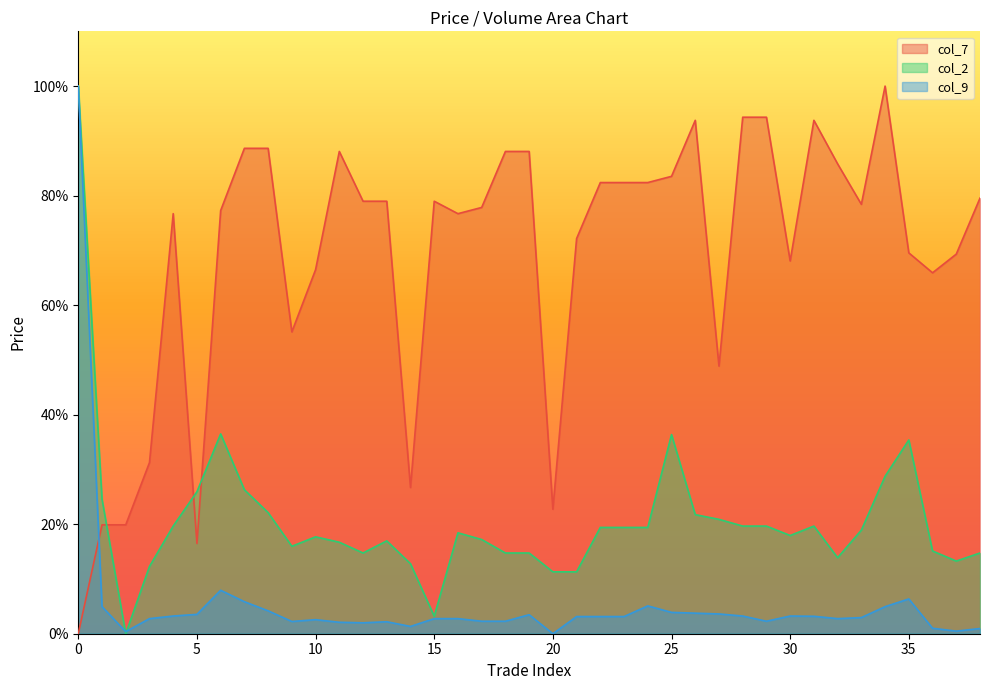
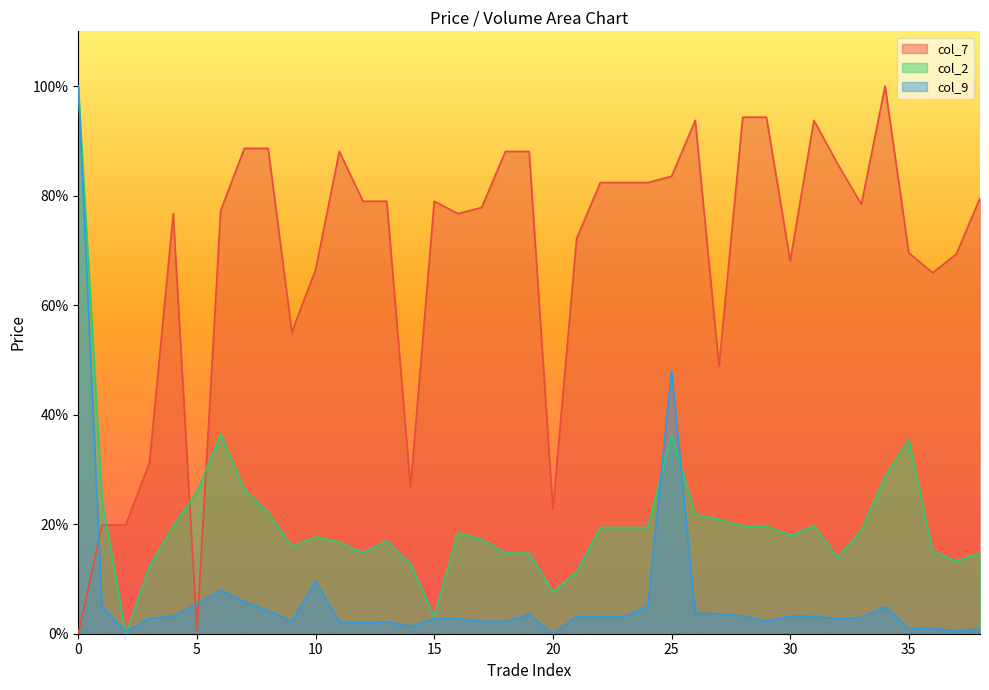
col_7, 5: 16% -> 1%
col_9, 5: 4% -> 5%
col_9, 10: 3% -> 10%
col_2, 20: 11% -> 8%
col_9, 25: 4% -> 48%
col_9, 35: 6% -> 1%
